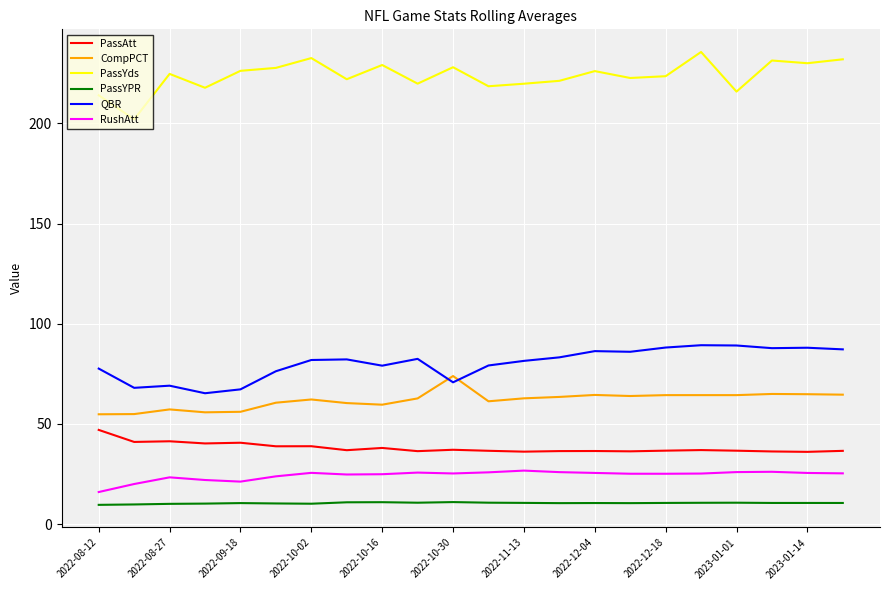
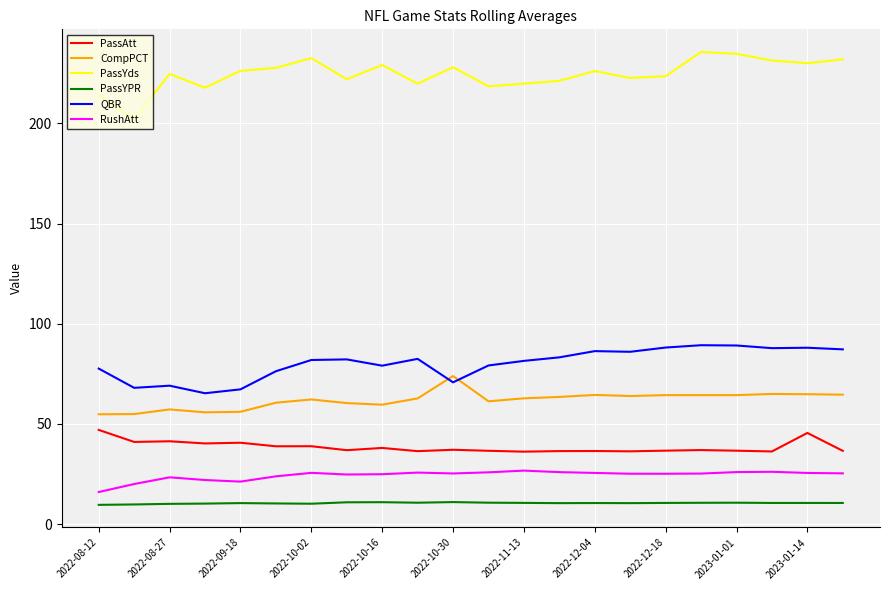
PassYds, 2023-01-01: 216 -> 235
PassAtt, 2023-01-14: 36 -> 45
